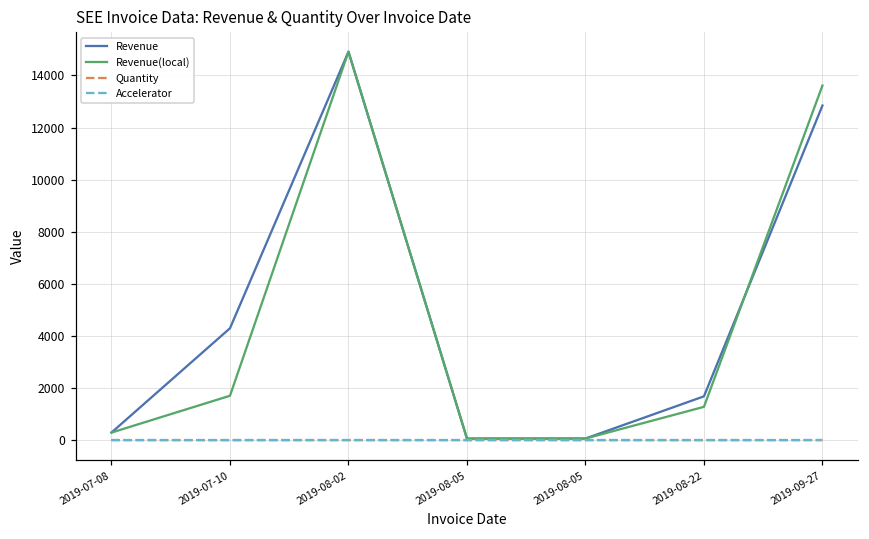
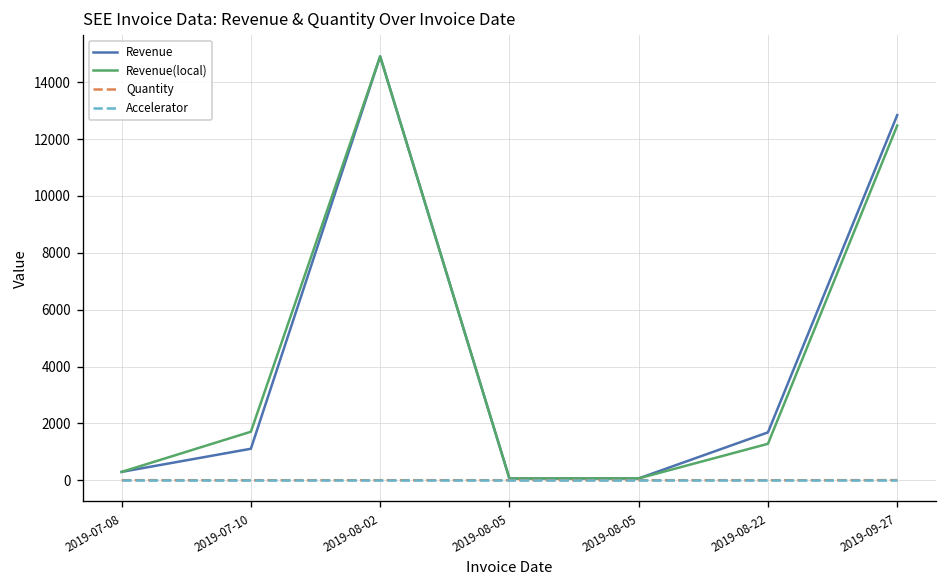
Revenue, 2019-07-10: 4300 -> 1100
Revenue(local), 2019-09-27: 13600 -> 12500
